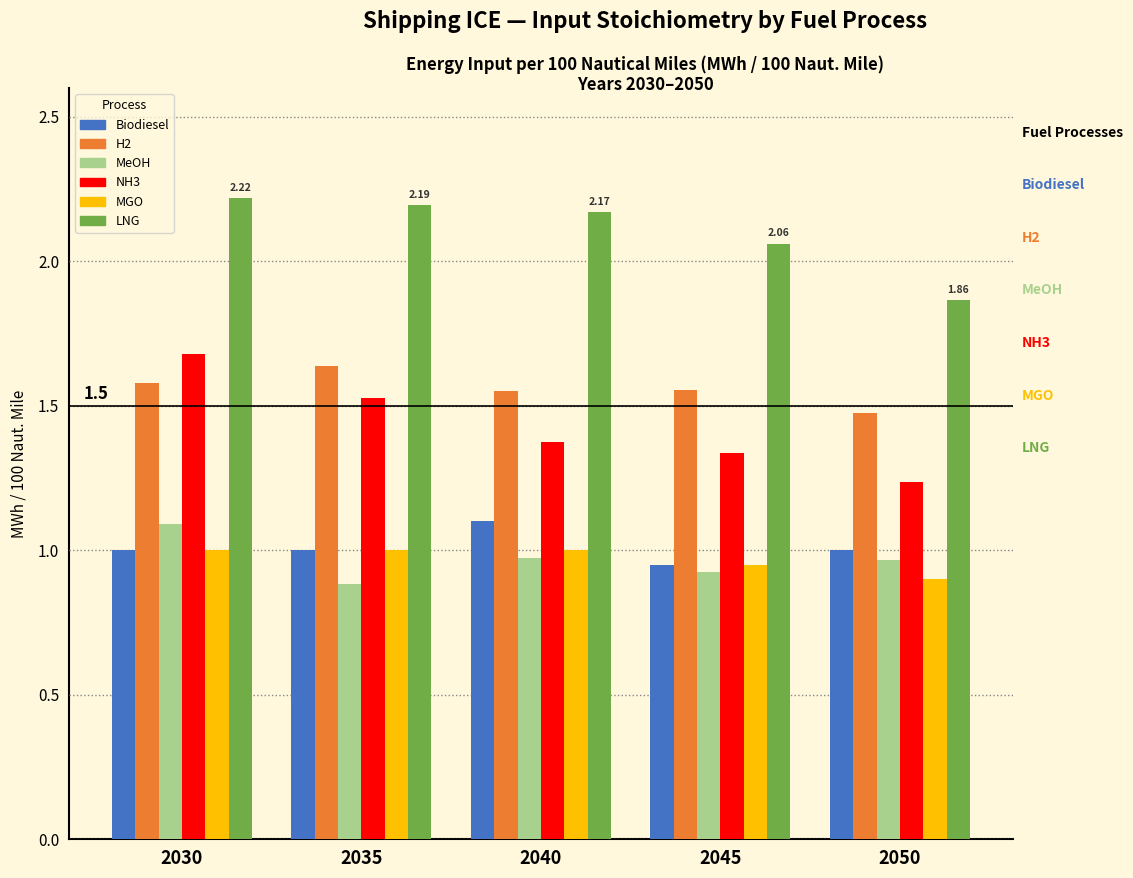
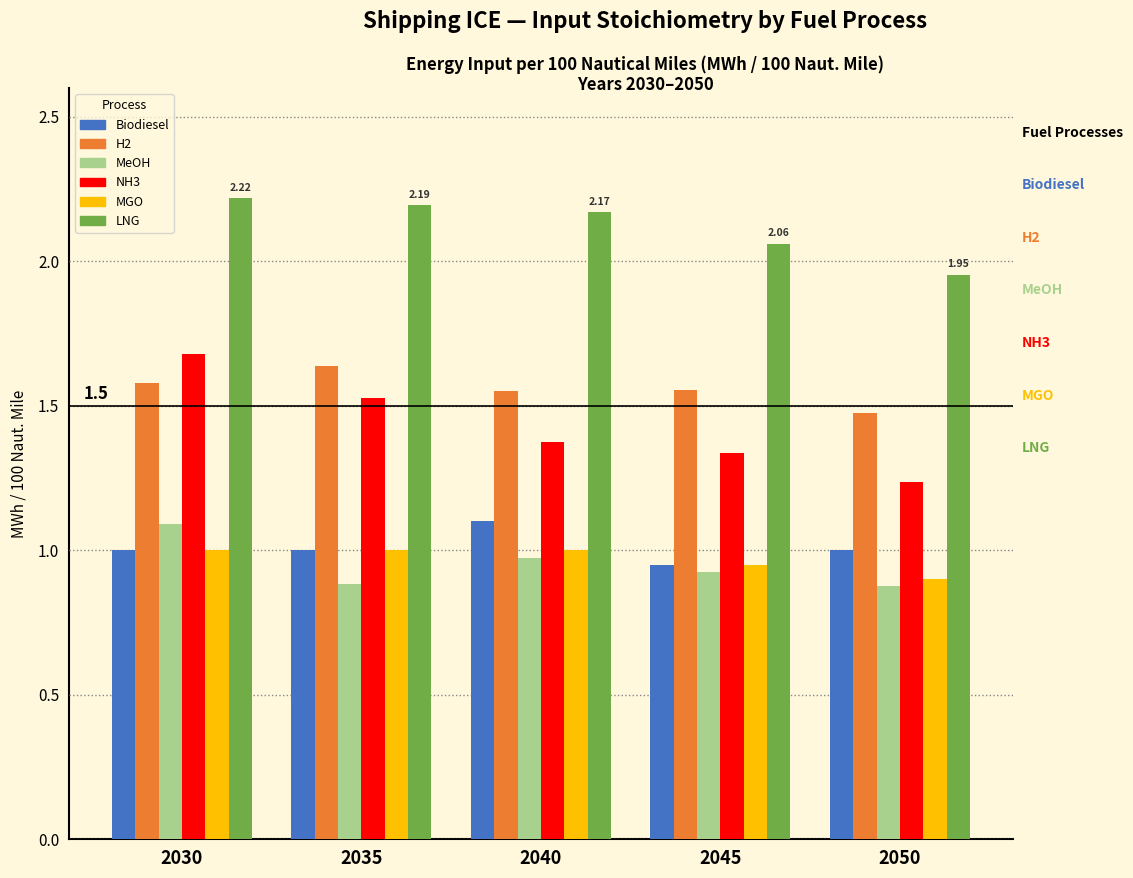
MeOH, 2050: 0.97 -> 0.88
LNG, 2050: 1.86 -> 1.95
